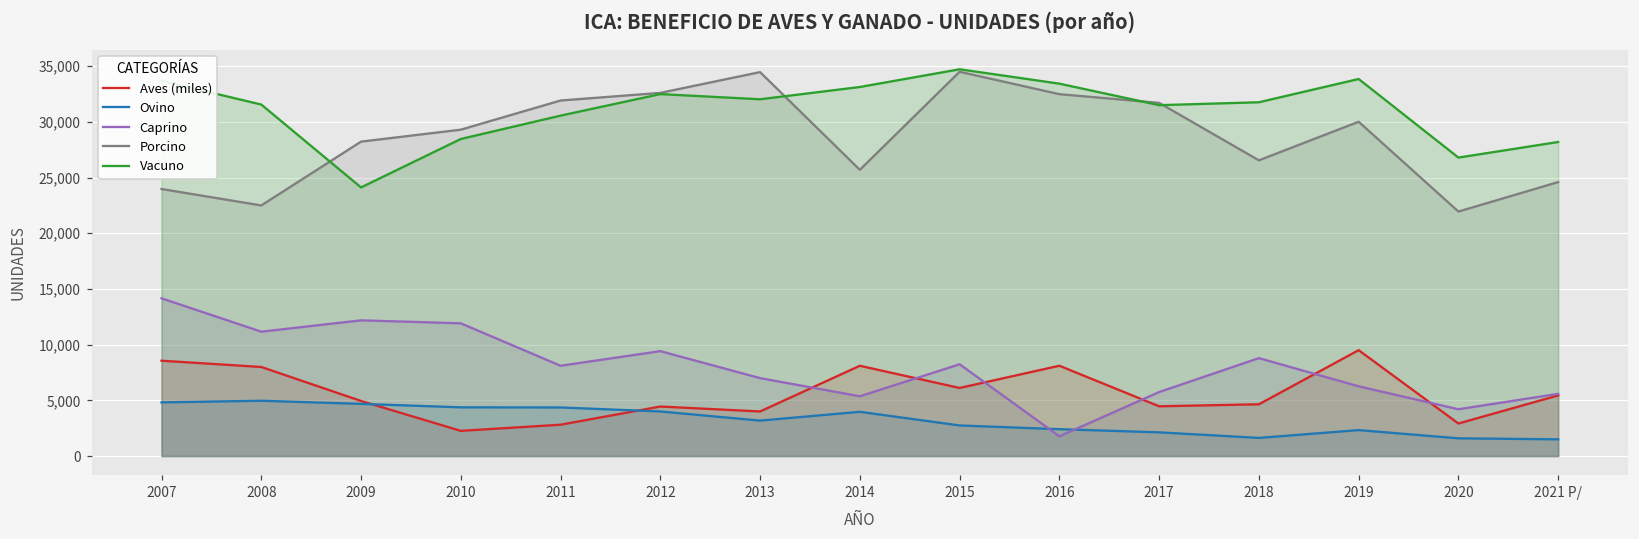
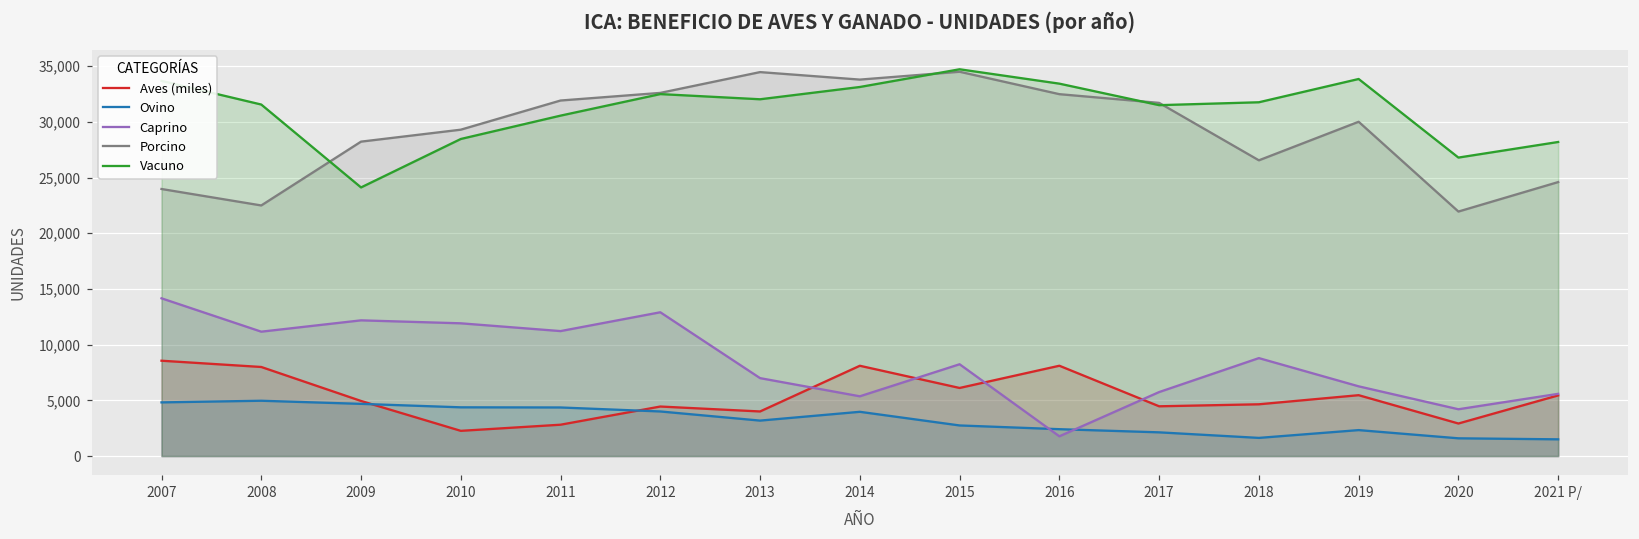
Caprino, 2011: 8,100 -> 11,200
Caprino, 2012: 9,400 -> 12,900
Porcino, 2014: 25,700 -> 33,800
Aves (miles), 2019: 9,500 -> 5,500
